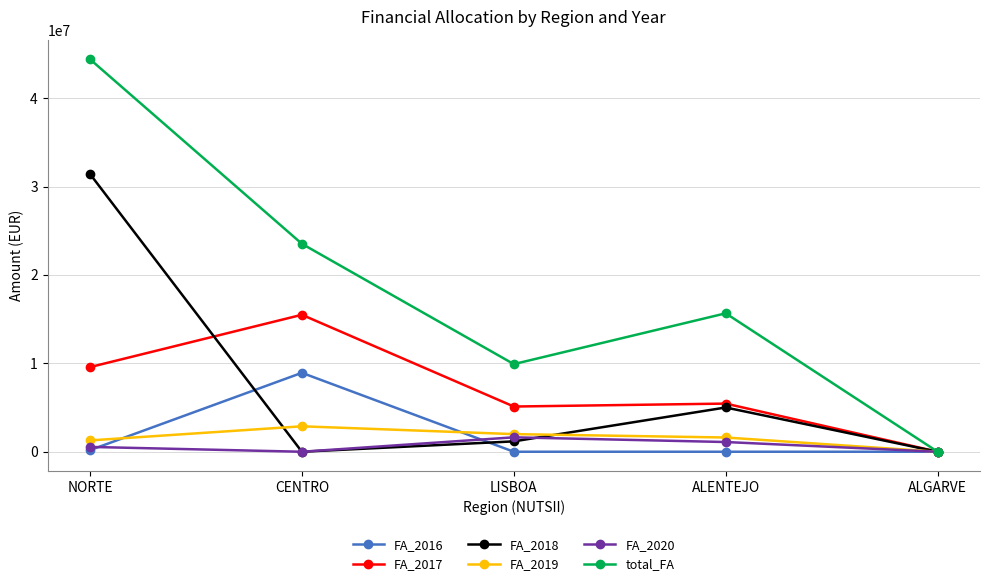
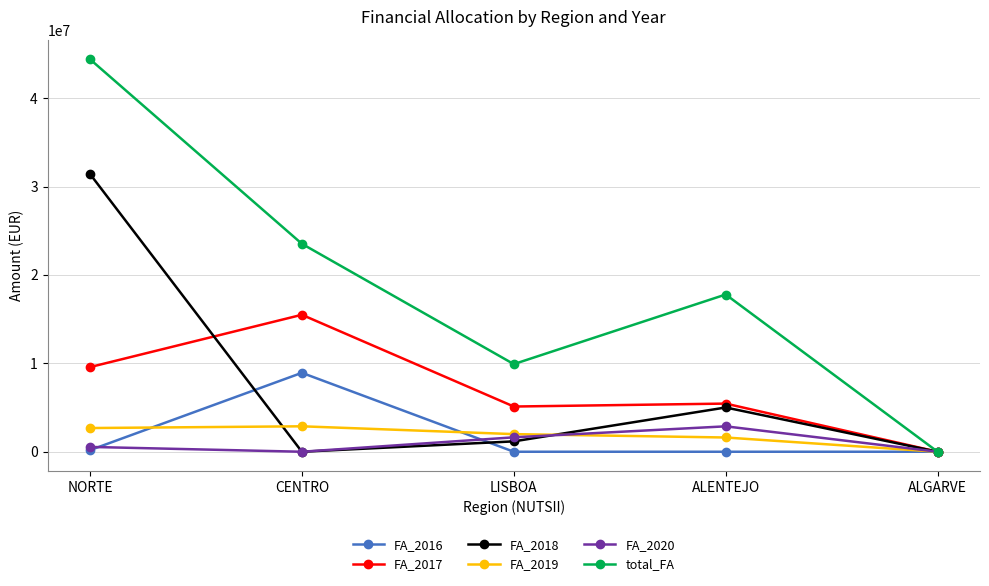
FA_2019, NORTE: 1000000 -> 3000000
FA_2020, ALENTEJO: 1000000 -> 3000000
total_FA, ALENTEJO: 16000000 -> 18000000
